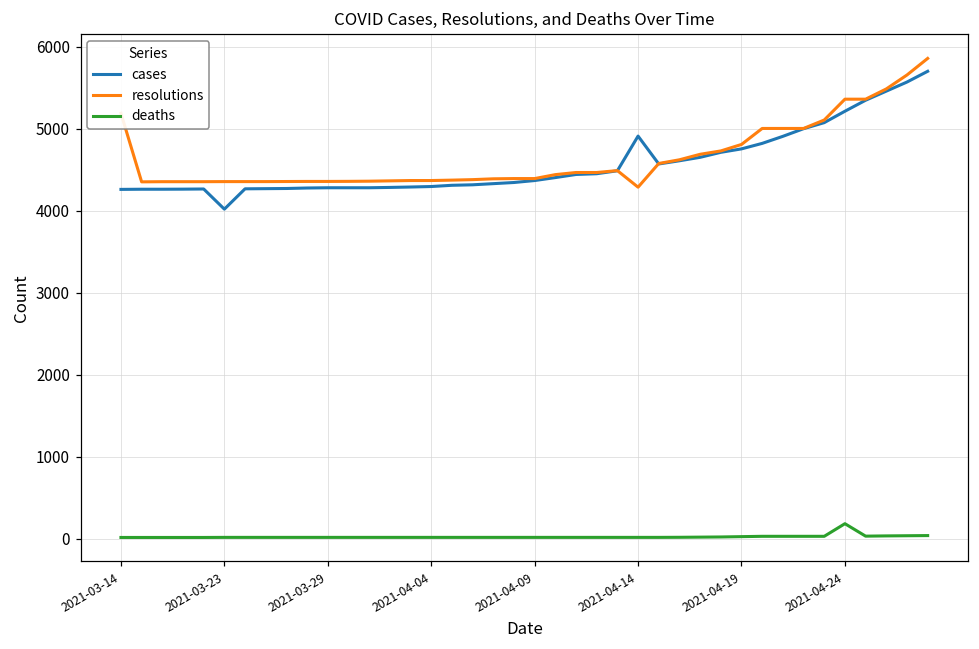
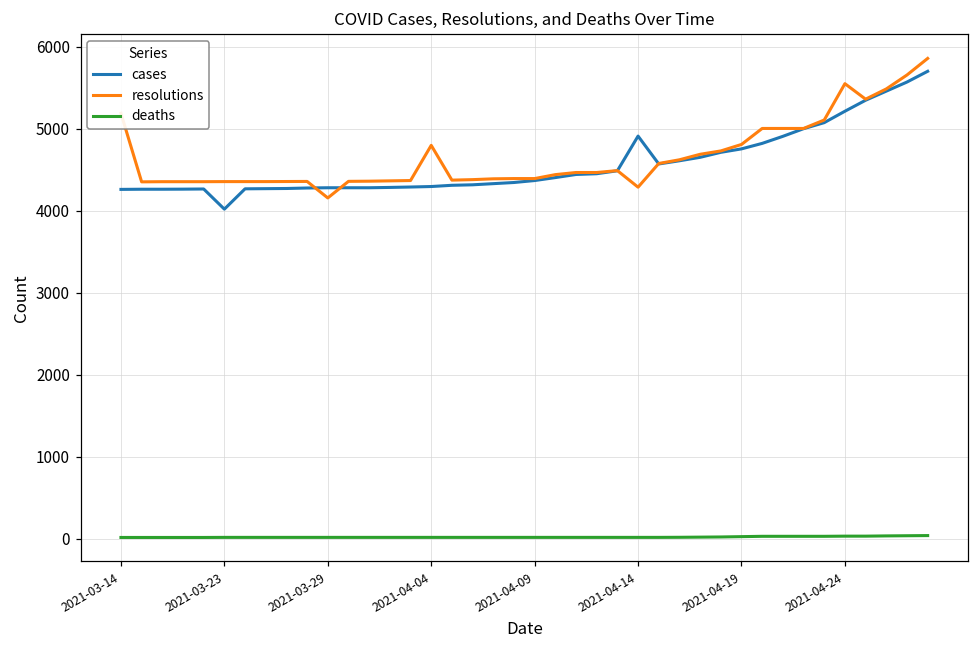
resolutions, 2021-03-29: 4400 -> 4200
resolutions, 2021-04-04: 4400 -> 4800
resolutions, 2021-04-24: 5400 -> 5600
deaths, 2021-04-24: 200 -> 0
